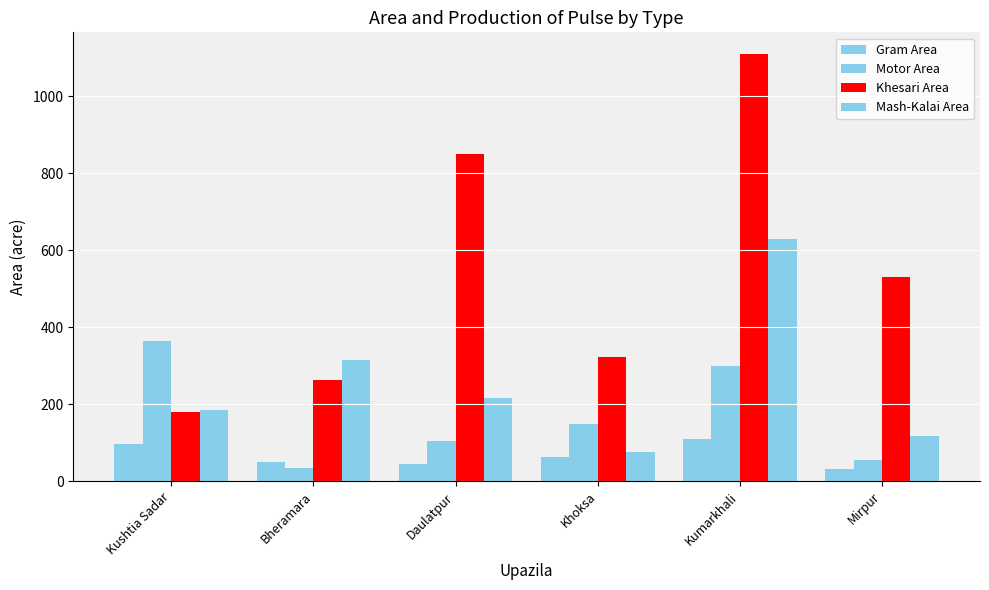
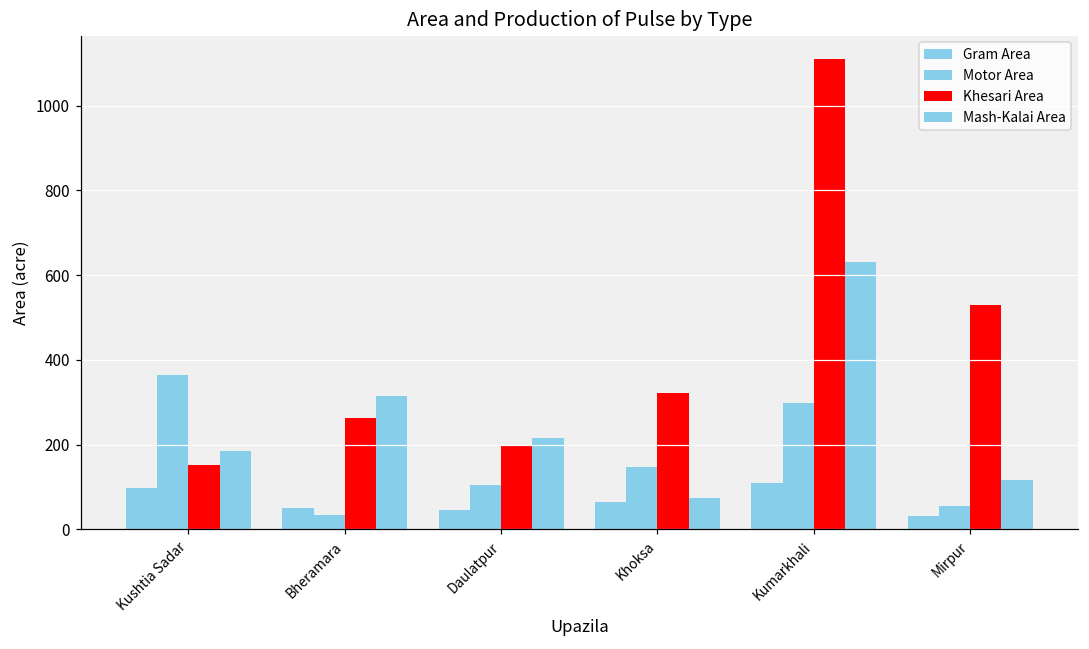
Khesari Area, Kushtia Sadar: 180 -> 150
Khesari Area, Daulatpur: 850 -> 200
